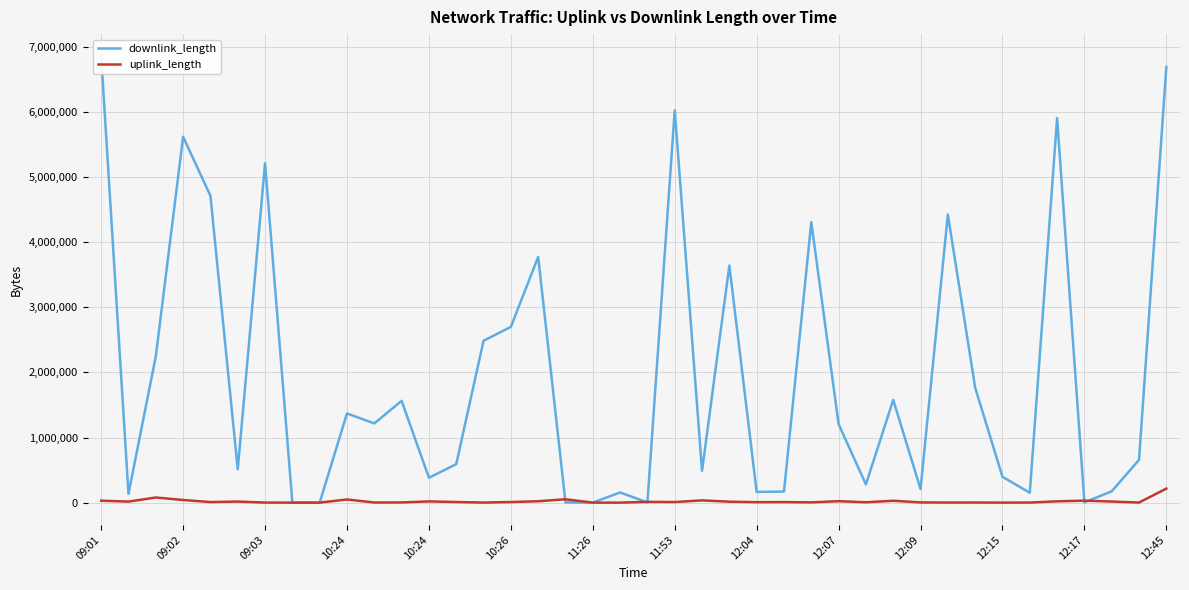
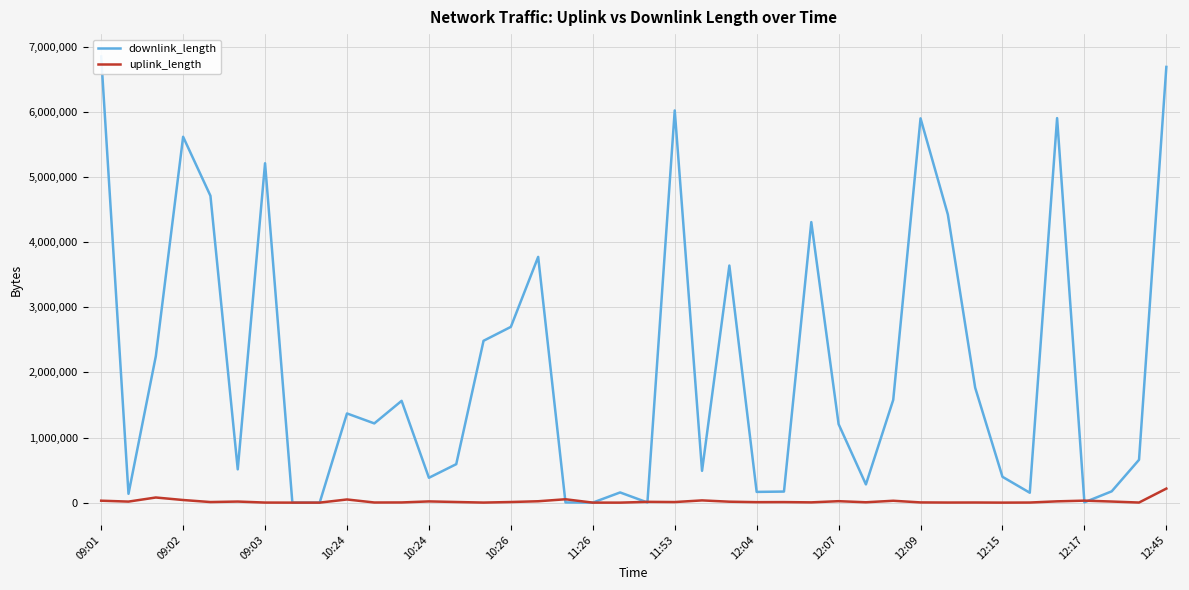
downlink_length, 12:09: 200,000 -> 5,900,000
